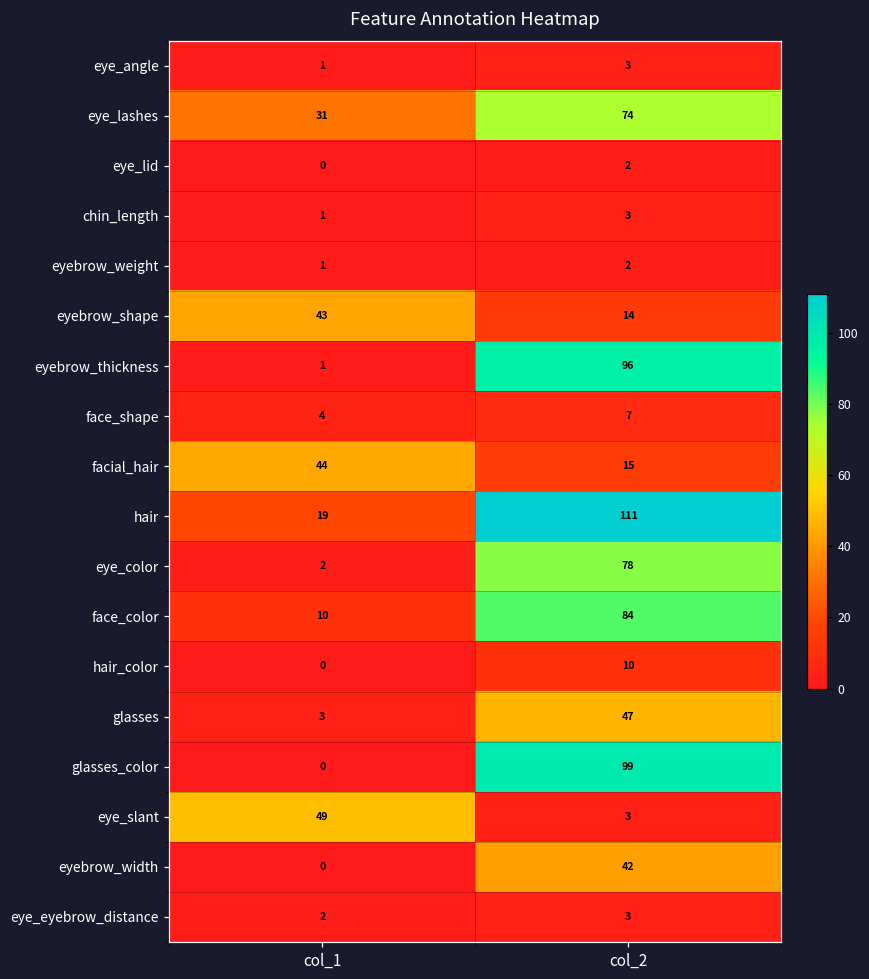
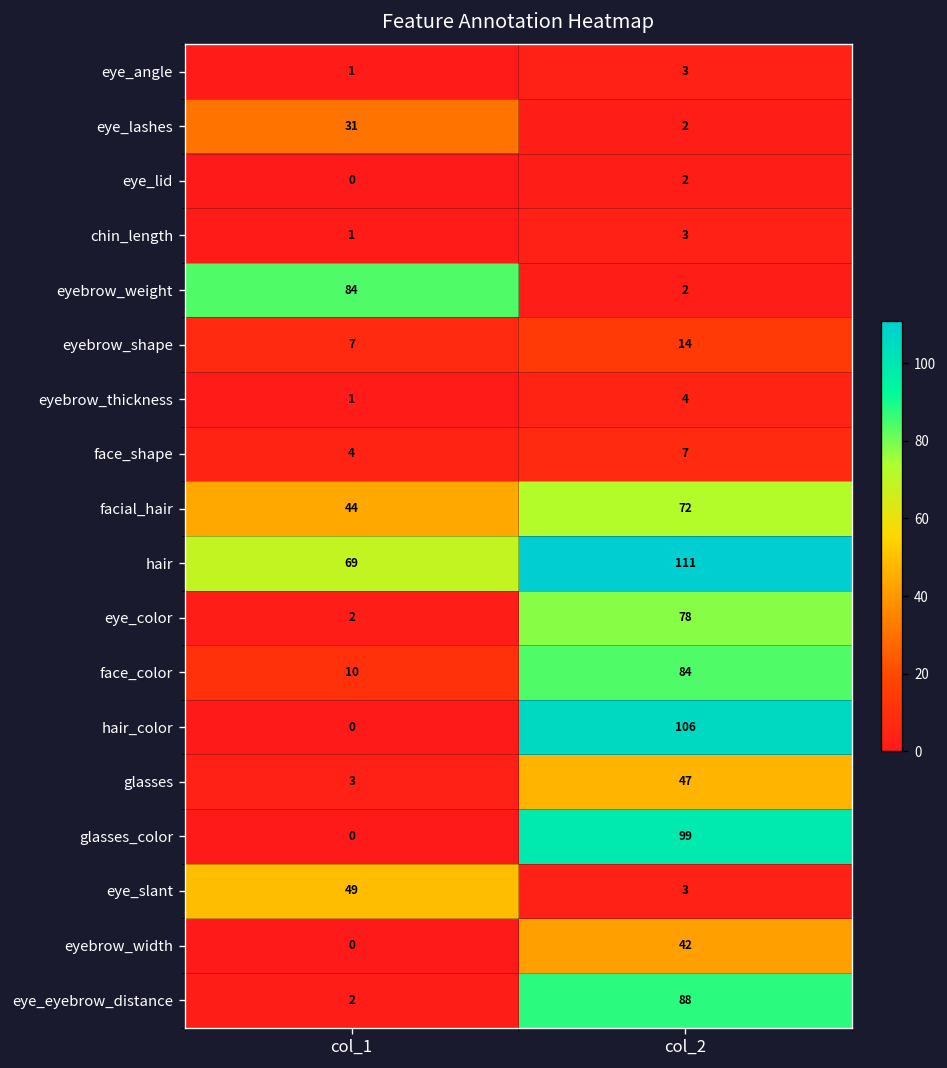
eye_lashes, col_2: 74 -> 2
eyebrow_weight, col_1: 1 -> 84
eyebrow_shape, col_1: 43 -> 7
eyebrow_thickness, col_2: 96 -> 4
facial_hair, col_2: 15 -> 72
hair, col_1: 19 -> 69
hair_color, col_2: 10 -> 106
eye_eyebrow_distance, col_2: 3 -> 88
